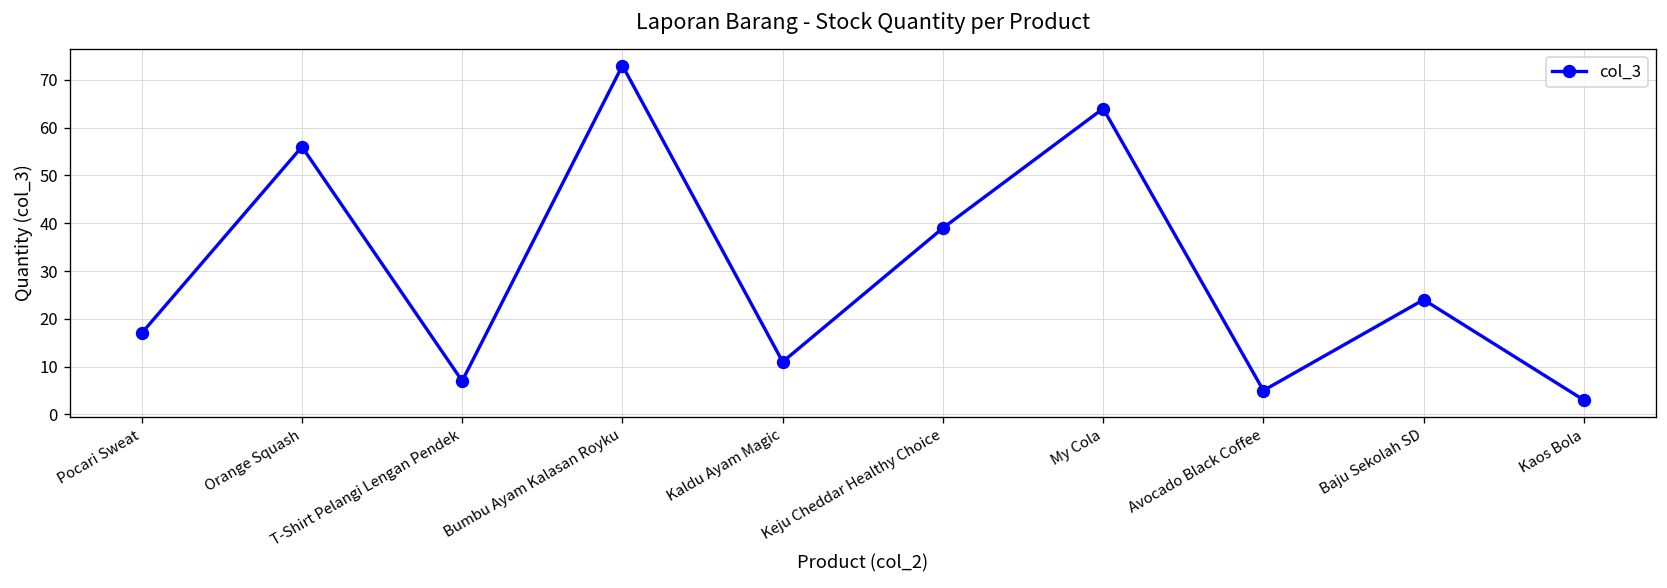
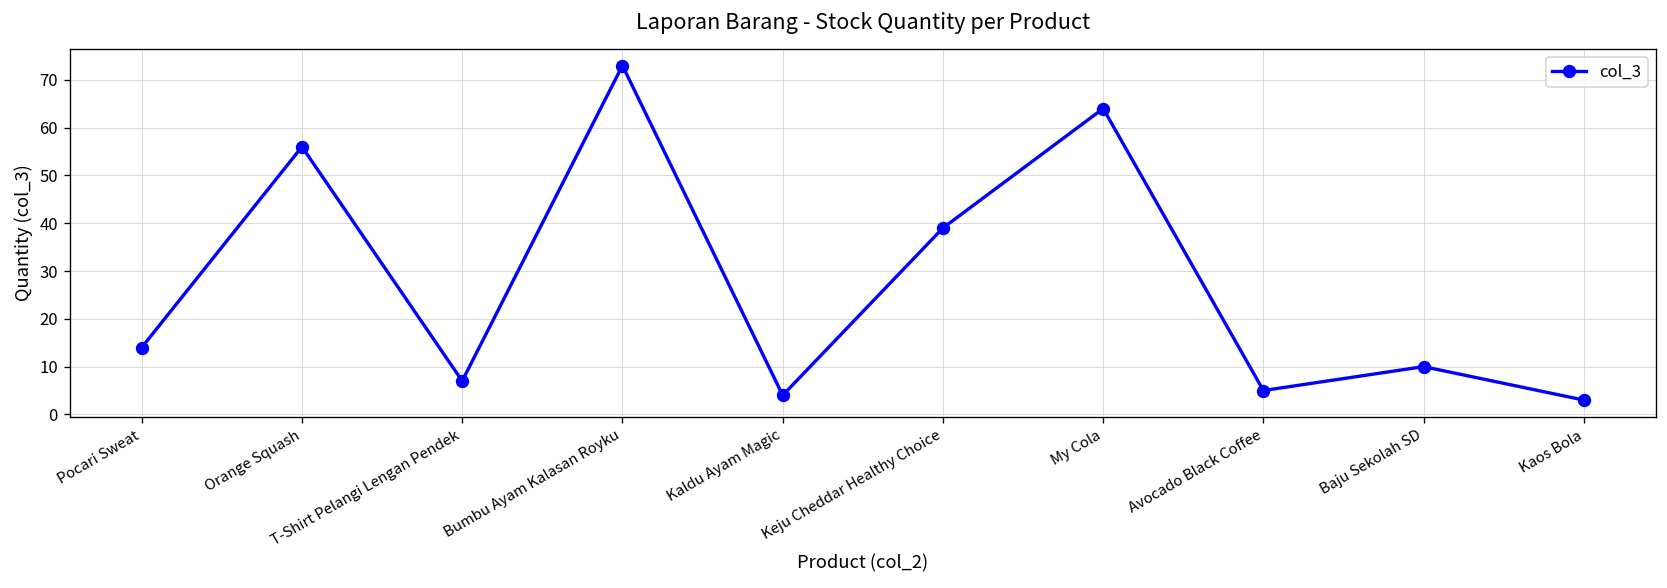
Pocari Sweat: 17 -> 14
Kaldu Ayam Magic: 11 -> 4
Baju Sekolah SD: 24 -> 10
